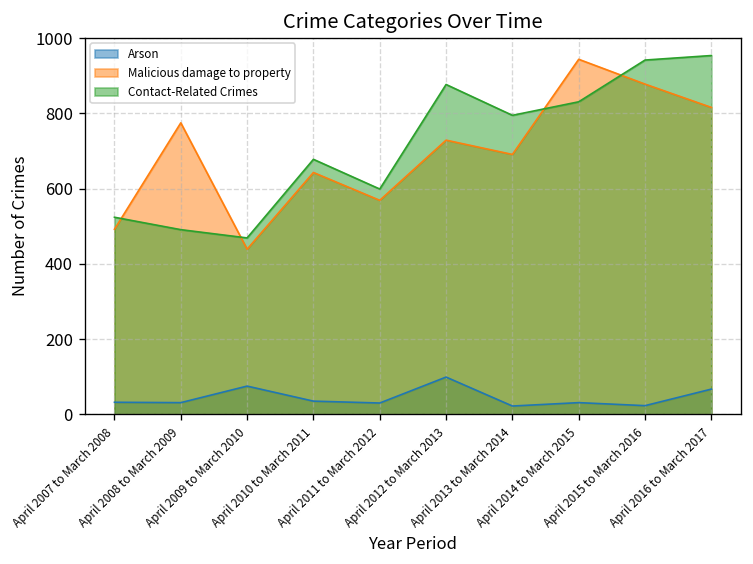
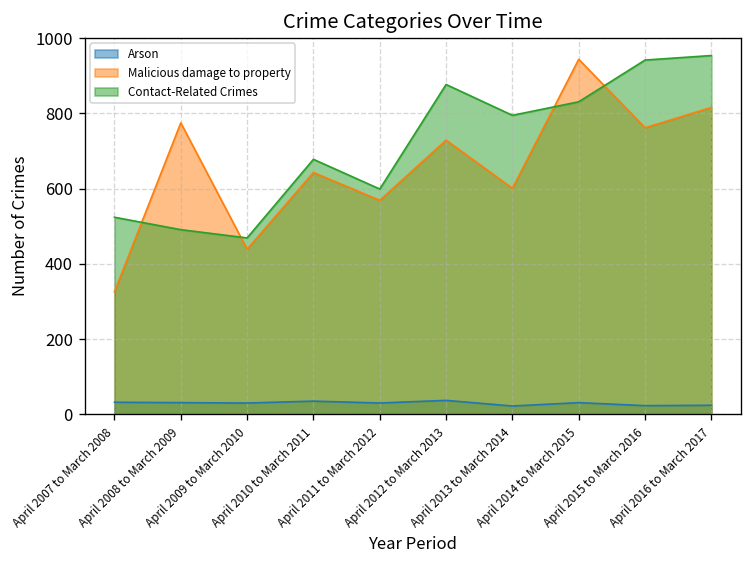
Malicious damage to property, April 2007 to March 2008: 490 -> 330
Arson, April 2009 to March 2010: 80 -> 30
Arson, April 2012 to March 2013: 100 -> 40
Malicious damage to property, April 2013 to March 2014: 690 -> 600
Malicious damage to property, April 2015 to March 2016: 880 -> 760
Arson, April 2016 to March 2017: 70 -> 20
